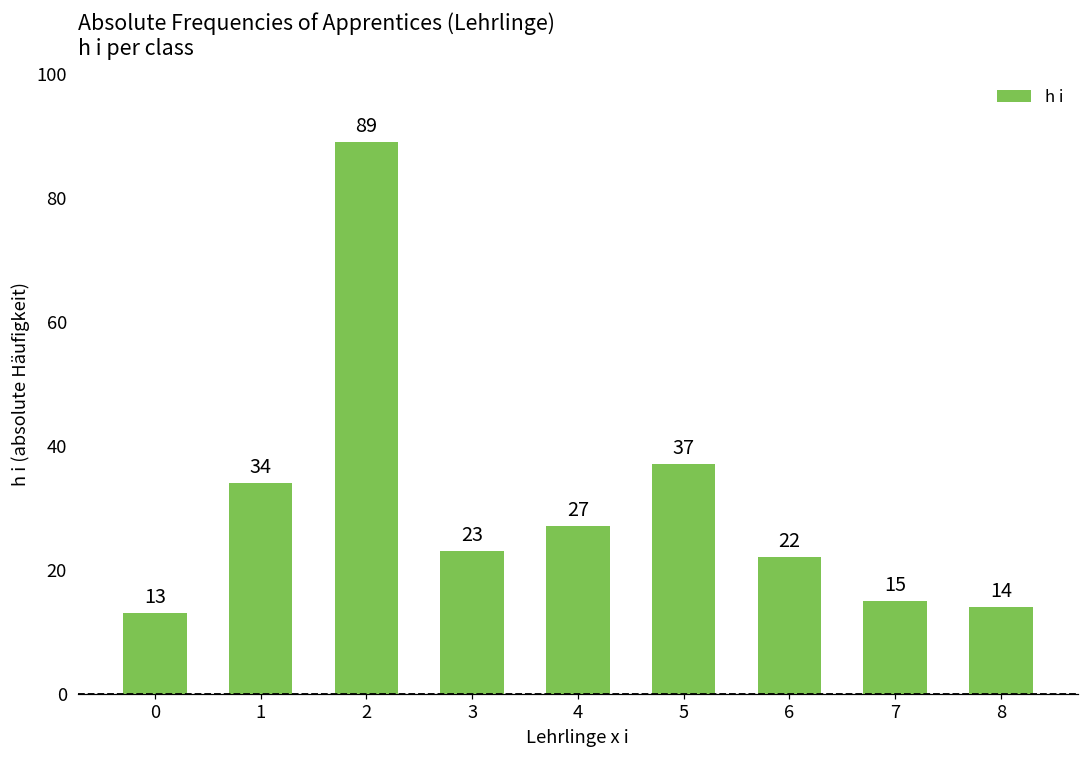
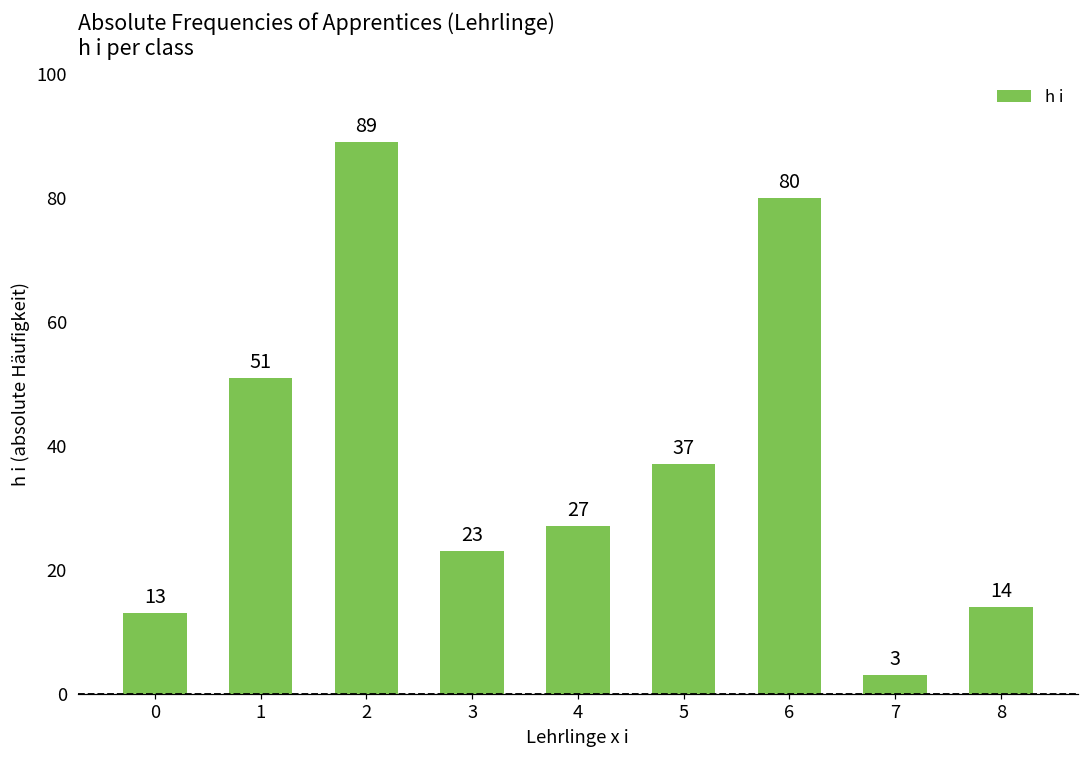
1: 34 -> 51
6: 22 -> 80
7: 15 -> 3
